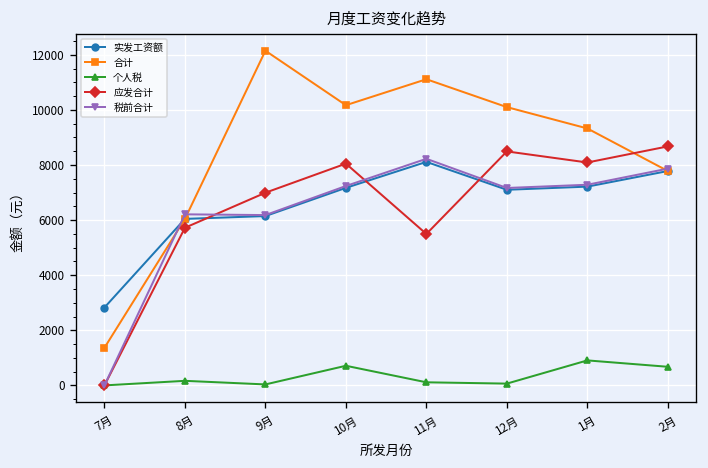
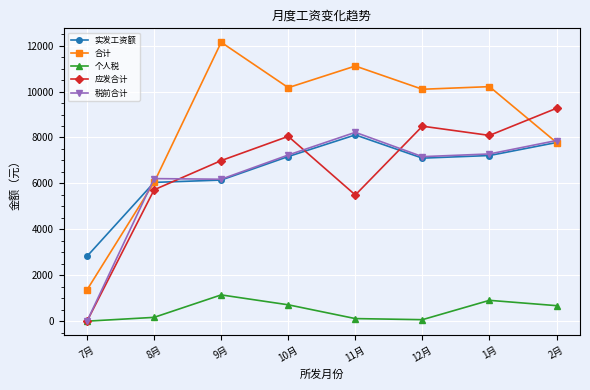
个人税, 9月: 0 -> 1100
合计, 1月: 9300 -> 10200
应发合计, 2月: 8700 -> 9300
